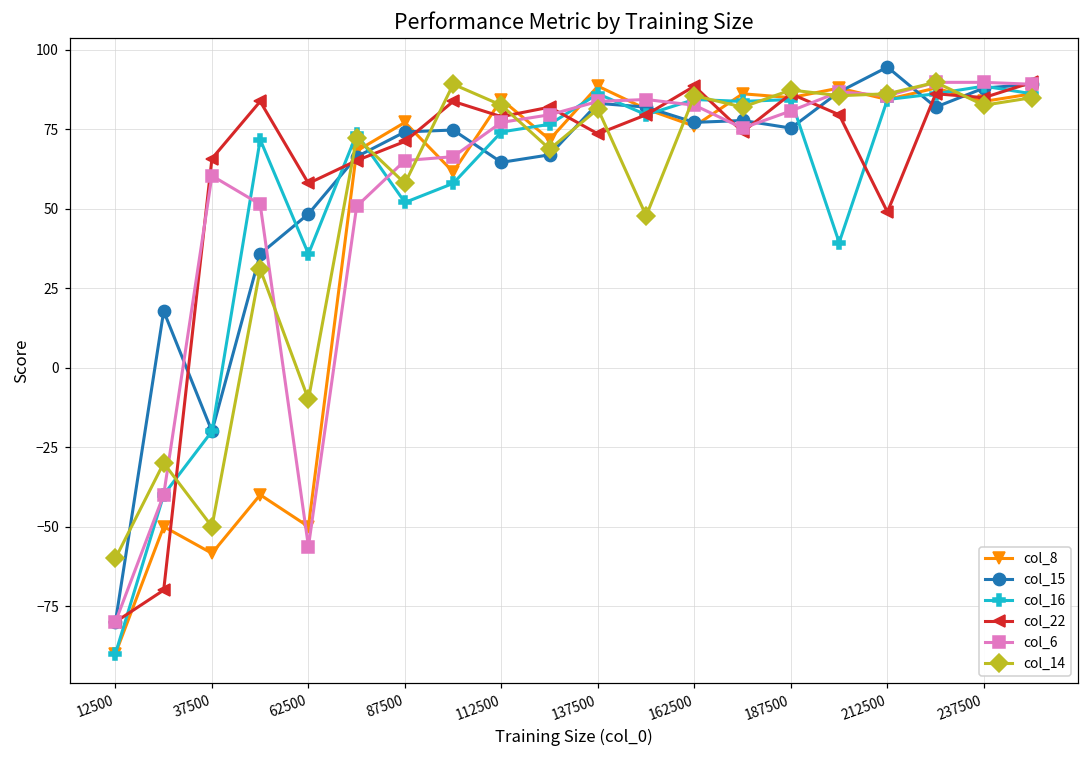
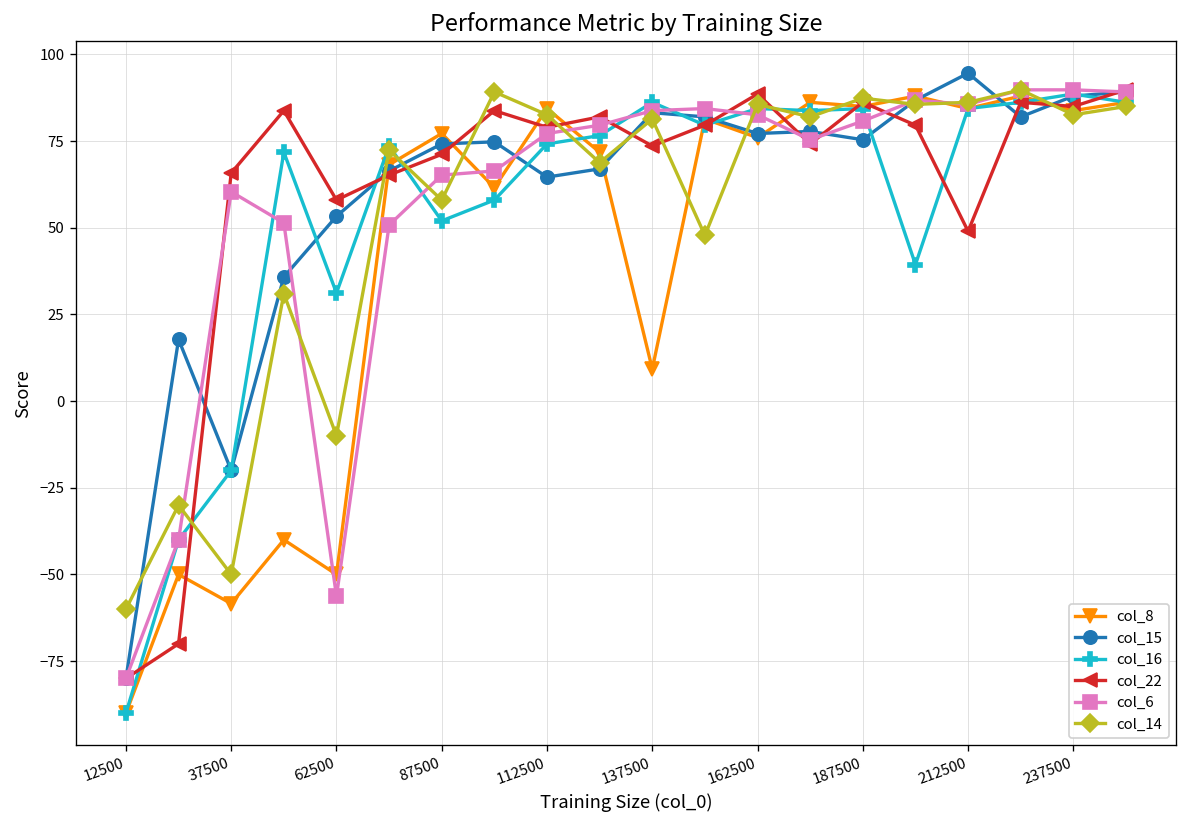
col_15, 62500: 48 -> 53
col_16, 62500: 36 -> 31
col_8, 137500: 89 -> 9
